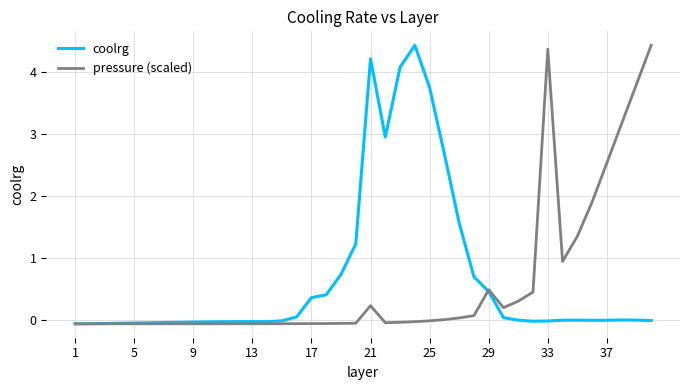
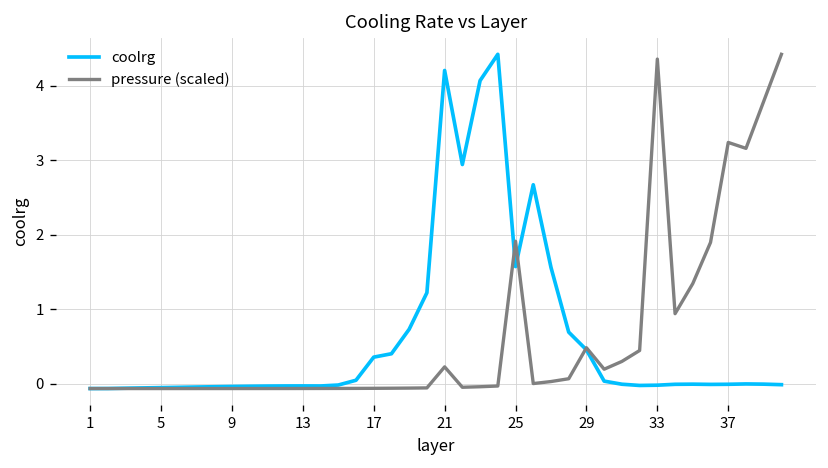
coolrg, 25: 3.7 -> 1.6
pressure (scaled), 25: 0.0 -> 1.9
pressure (scaled), 37: 2.5 -> 3.2
